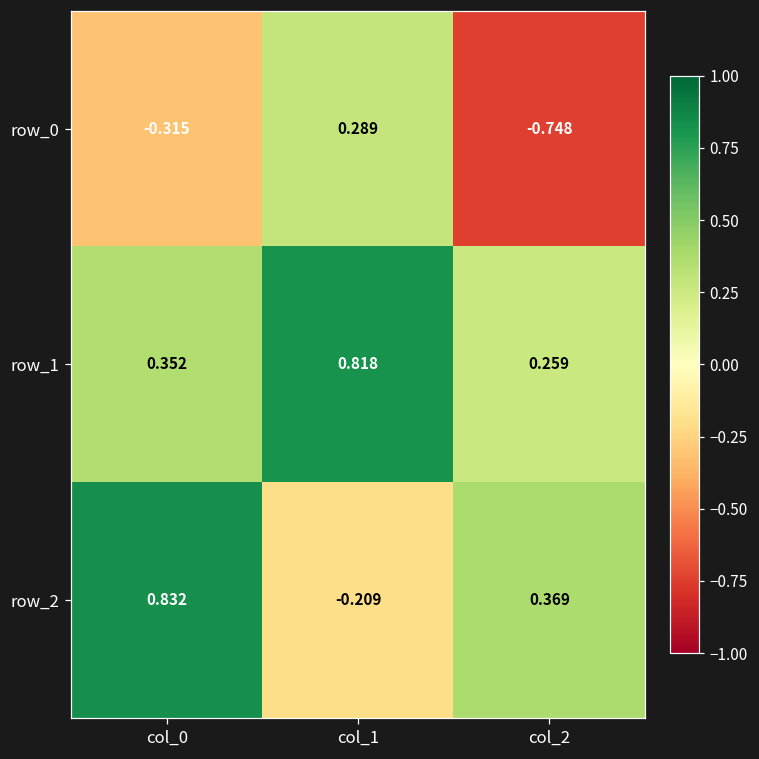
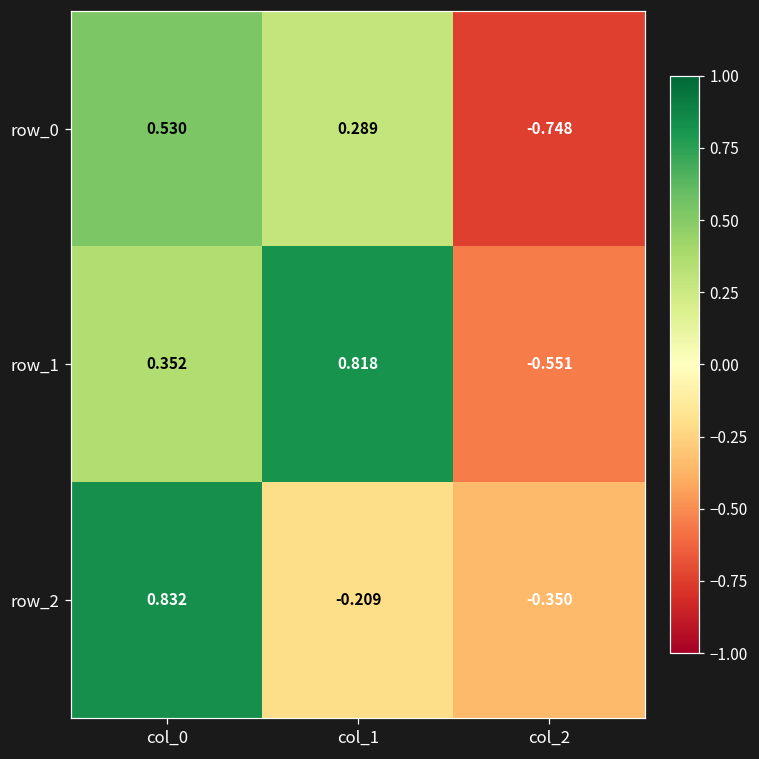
row_0, col_0: -0.315 -> 0.530
row_1, col_2: 0.259 -> -0.551
row_2, col_2: 0.369 -> -0.350
